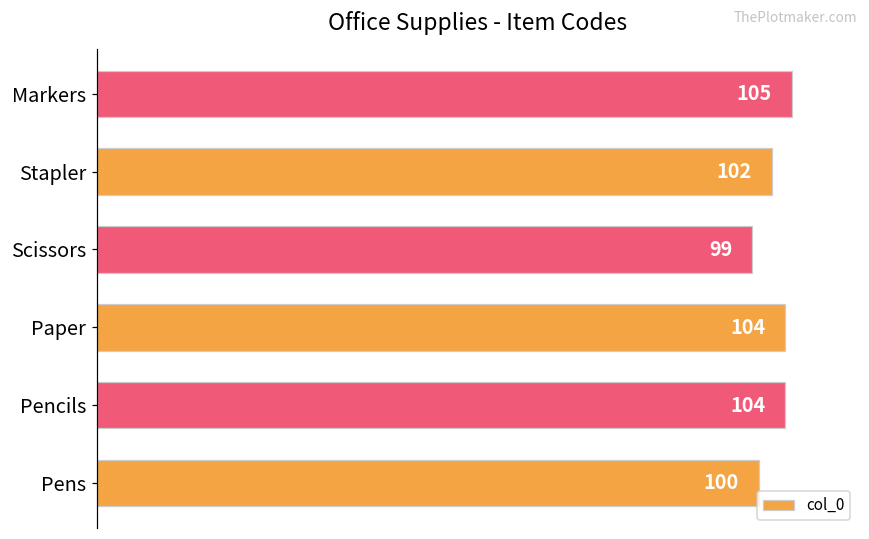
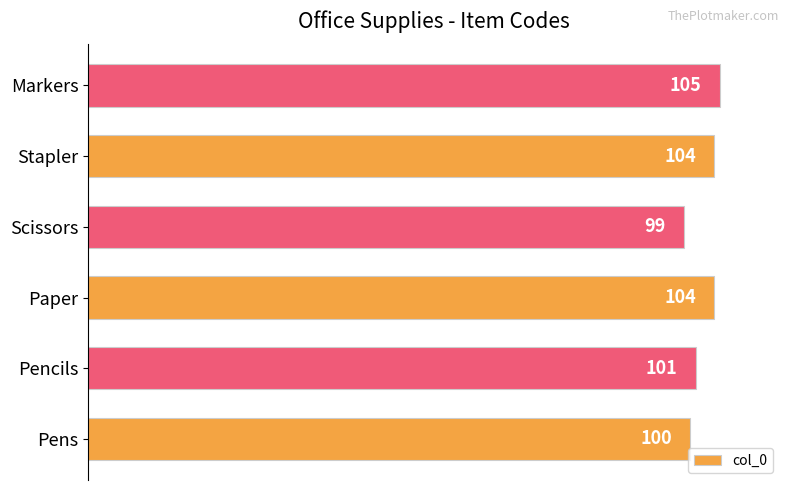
Stapler: 102 -> 104
Pencils: 104 -> 101
